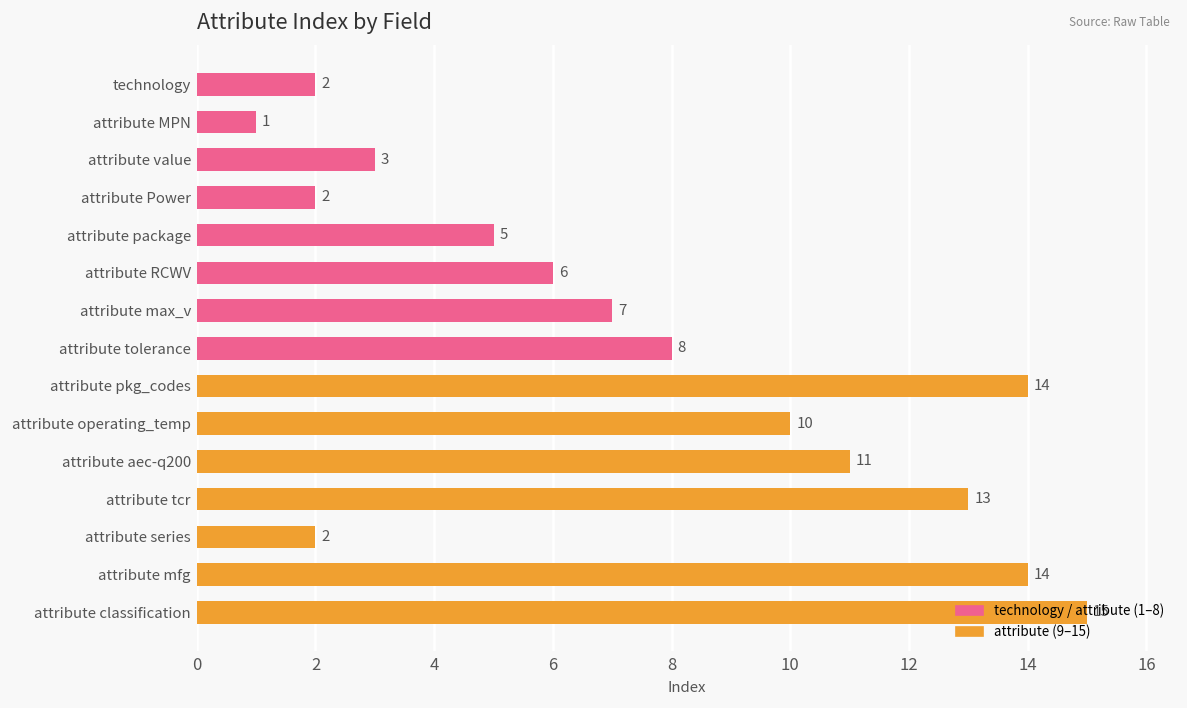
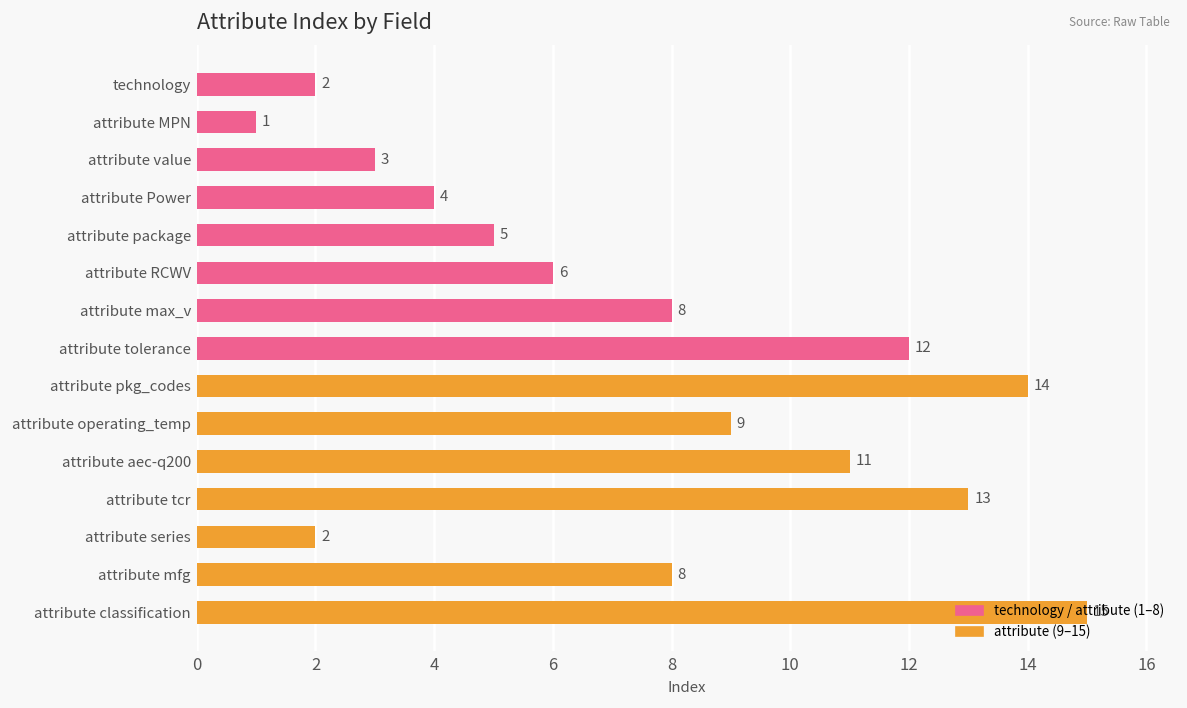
attribute Power: 2 -> 4
attribute max_v: 7 -> 8
attribute tolerance: 8 -> 12
attribute operating_temp: 10 -> 9
attribute mfg: 14 -> 8
